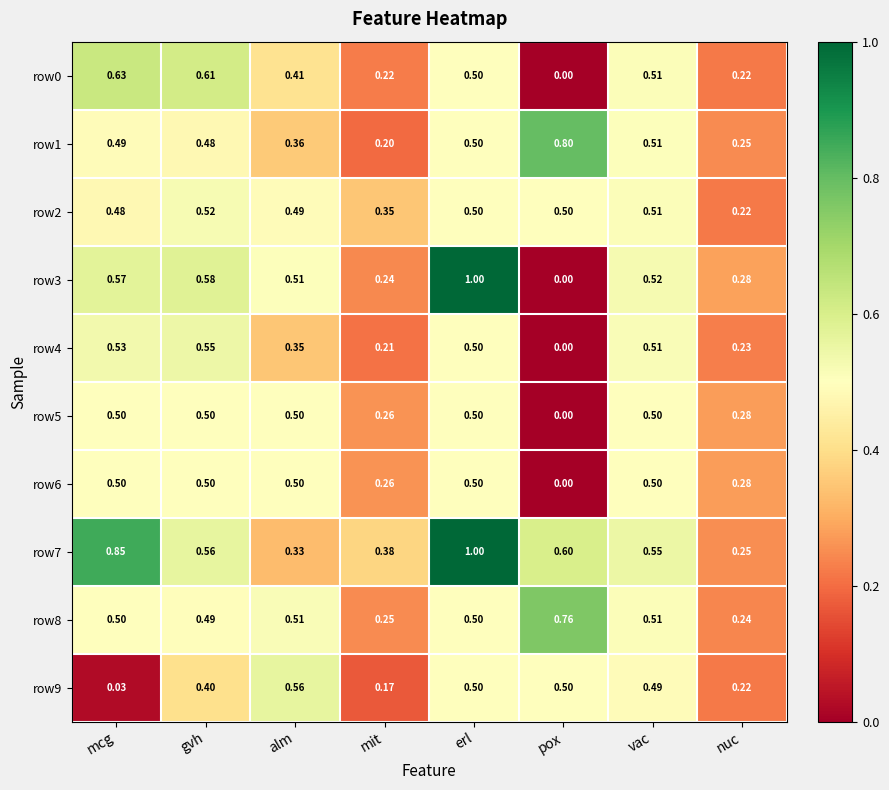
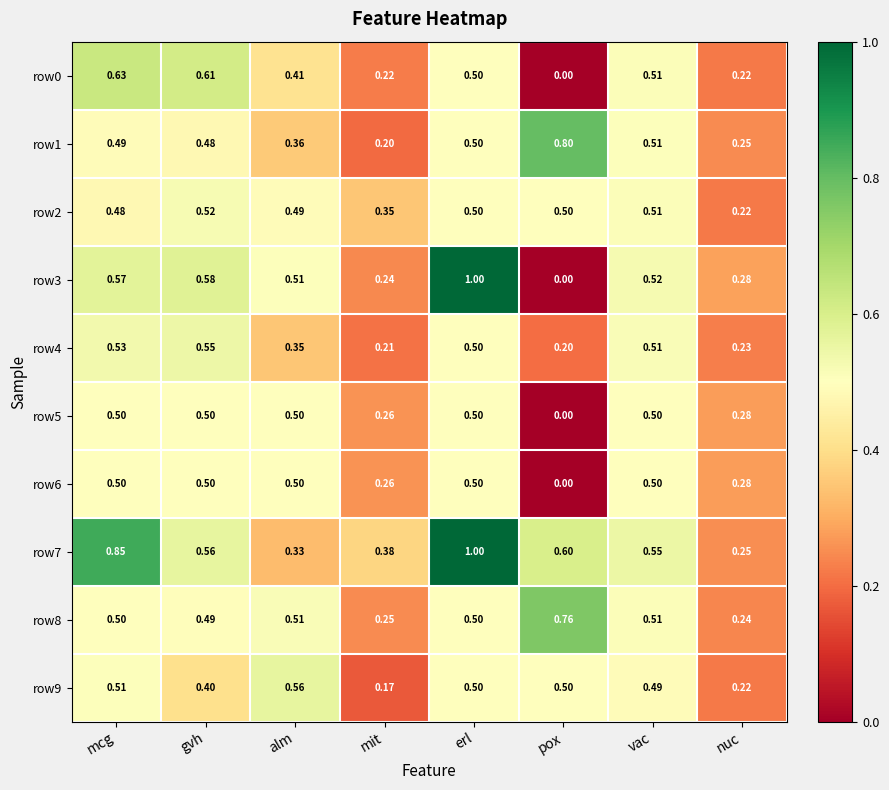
row4, pox: 0.00 -> 0.20
row9, mcg: 0.03 -> 0.51
